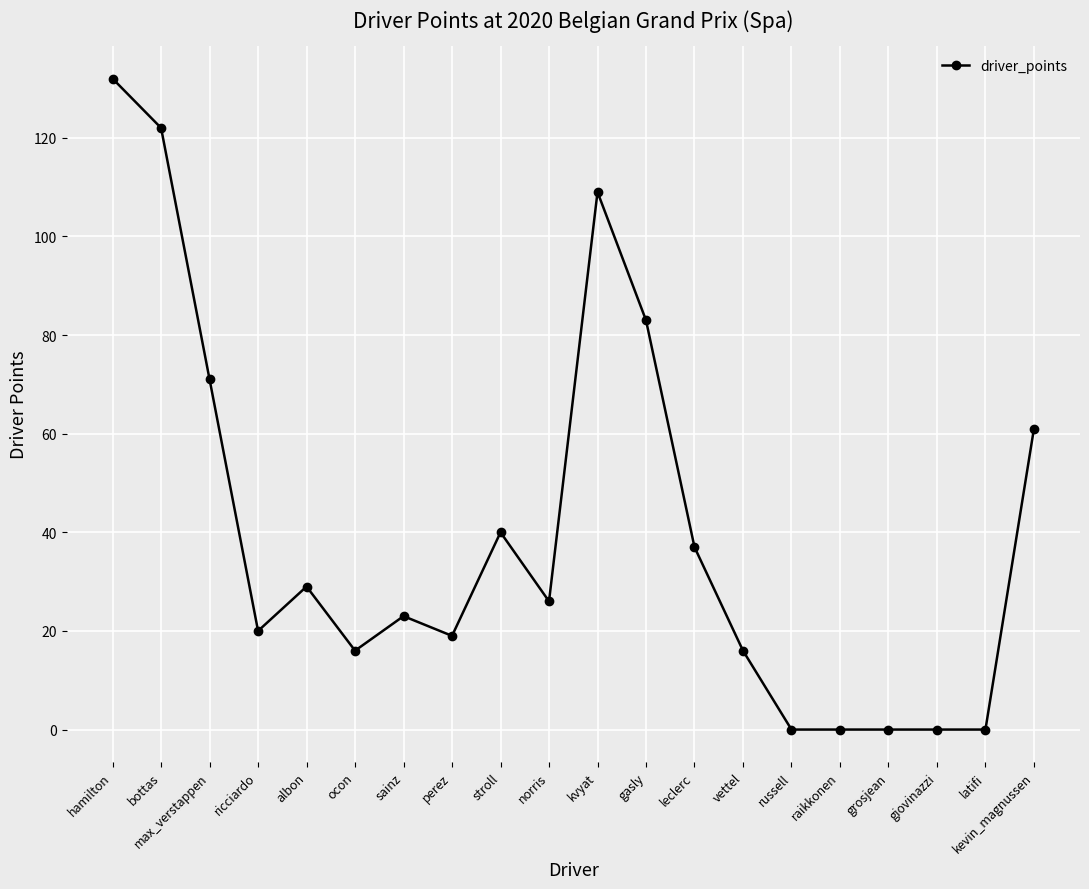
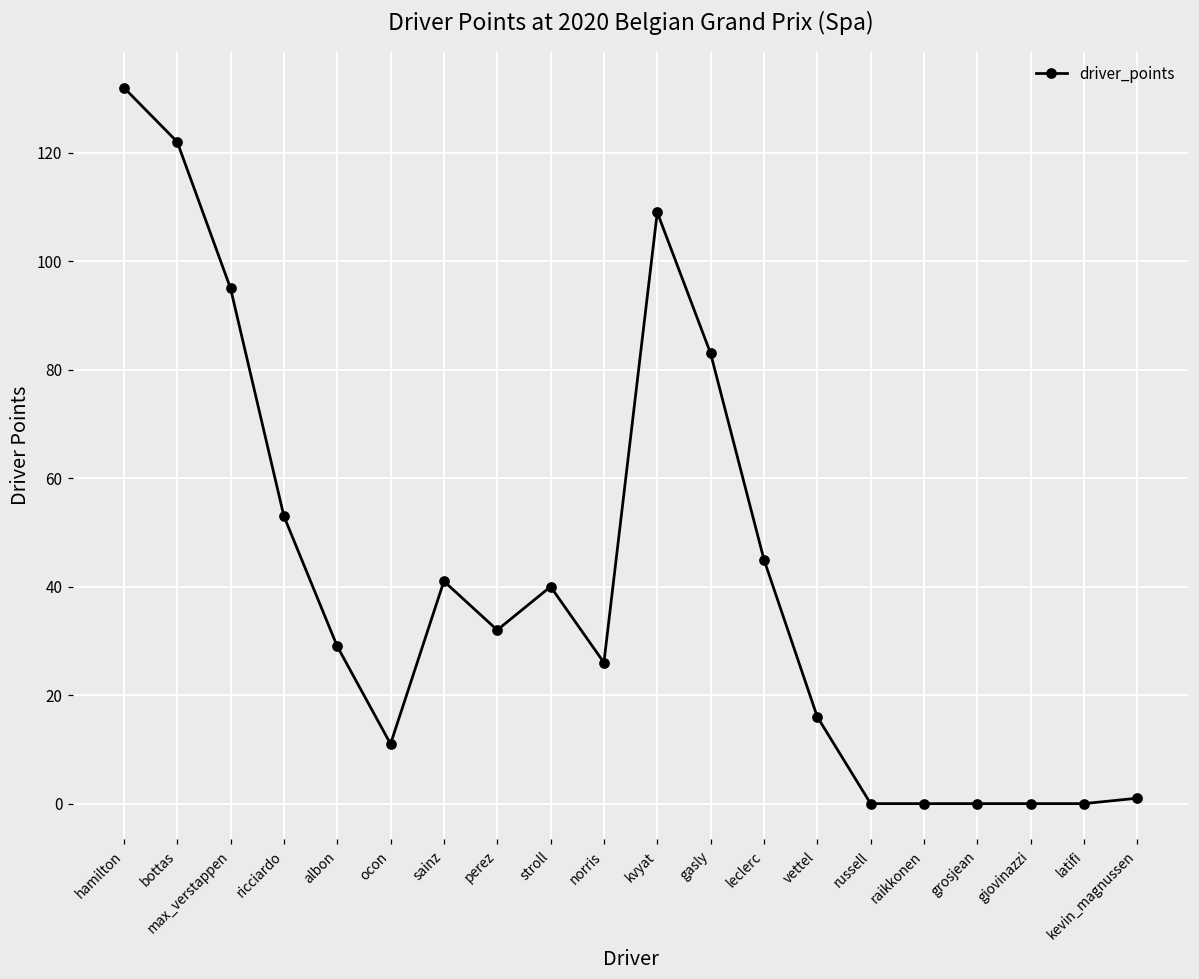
max_verstappen: 71 -> 95
ricciardo: 20 -> 53
ocon: 16 -> 11
sainz: 23 -> 41
perez: 19 -> 32
leclerc: 37 -> 45
kevin_magnussen: 61 -> 1
